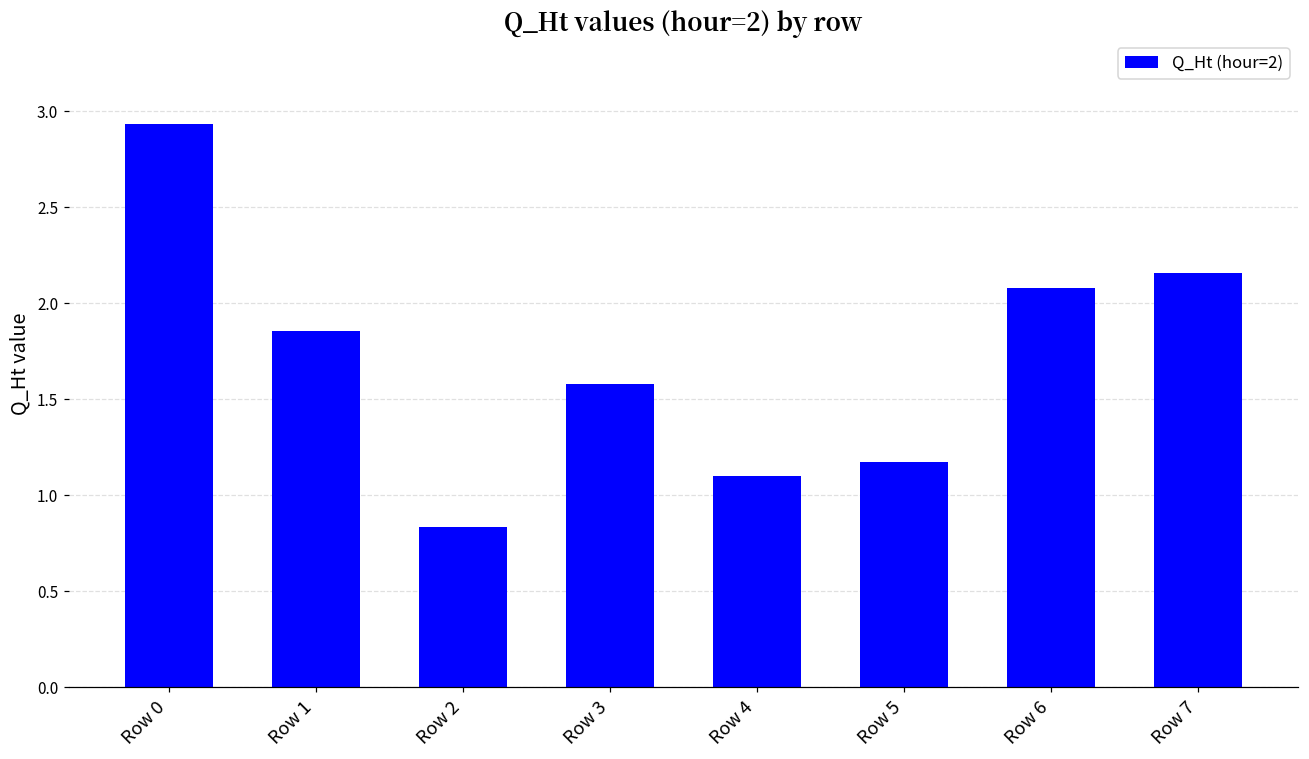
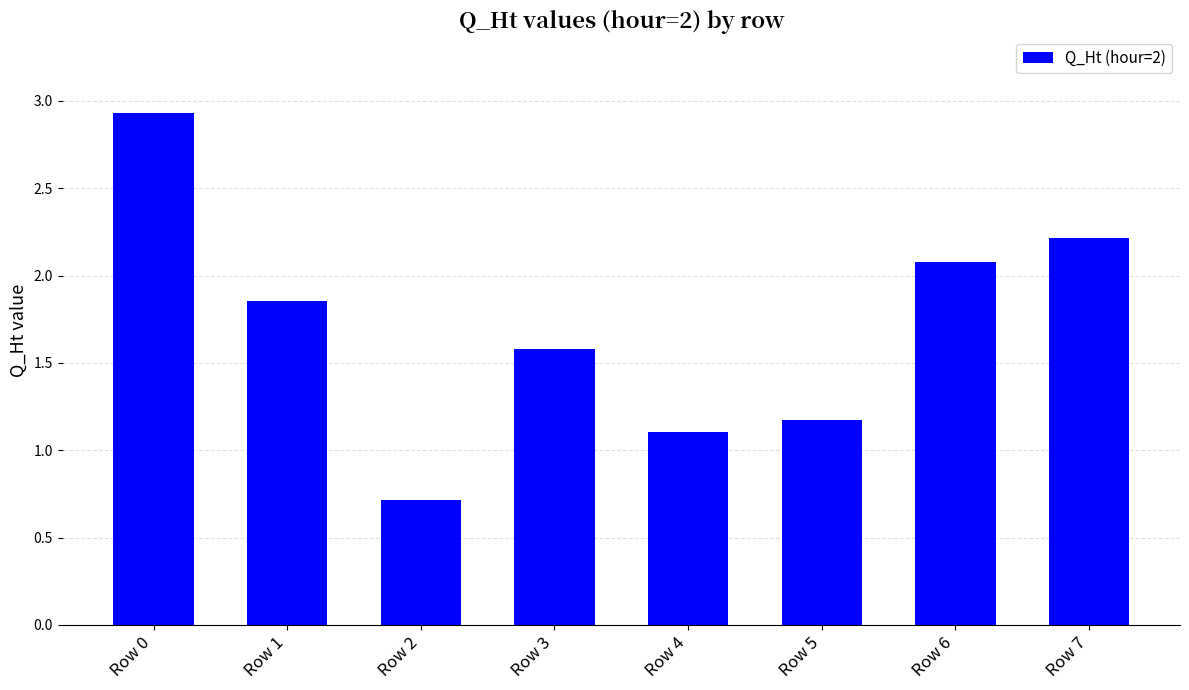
Row 2: 0.83 -> 0.72
Row 7: 2.16 -> 2.22
